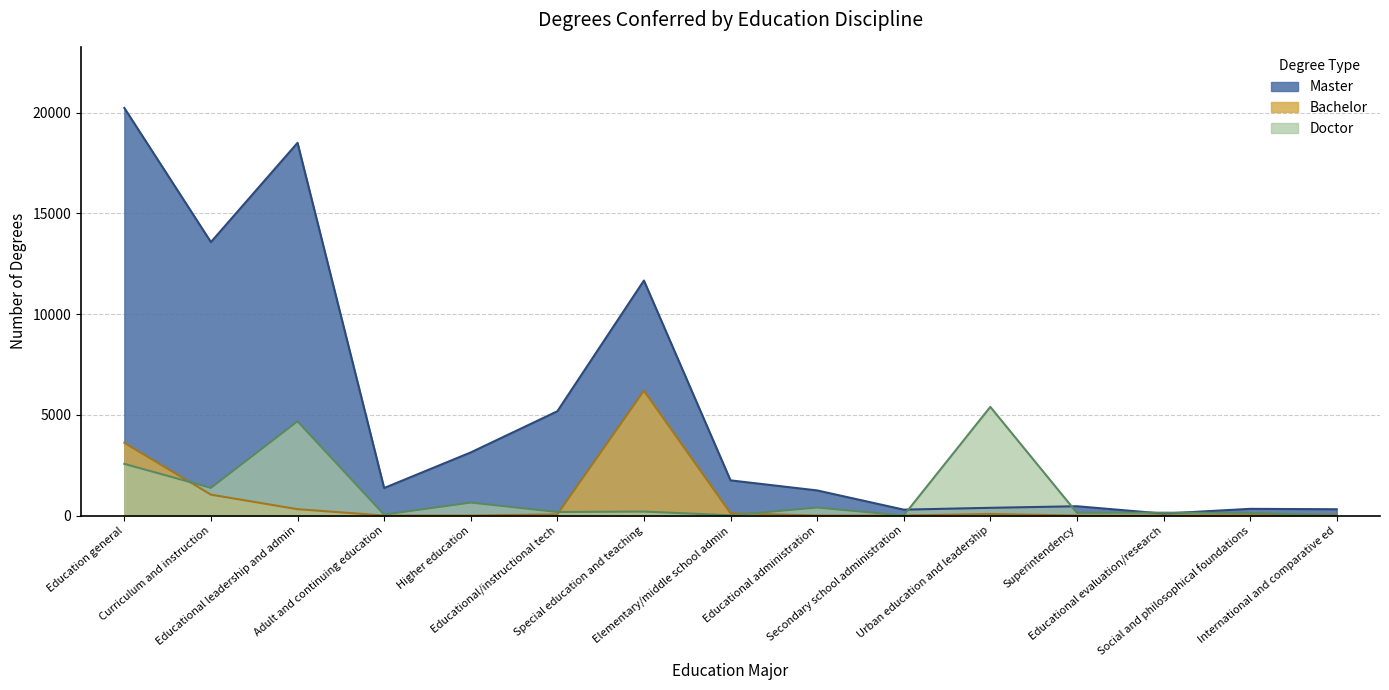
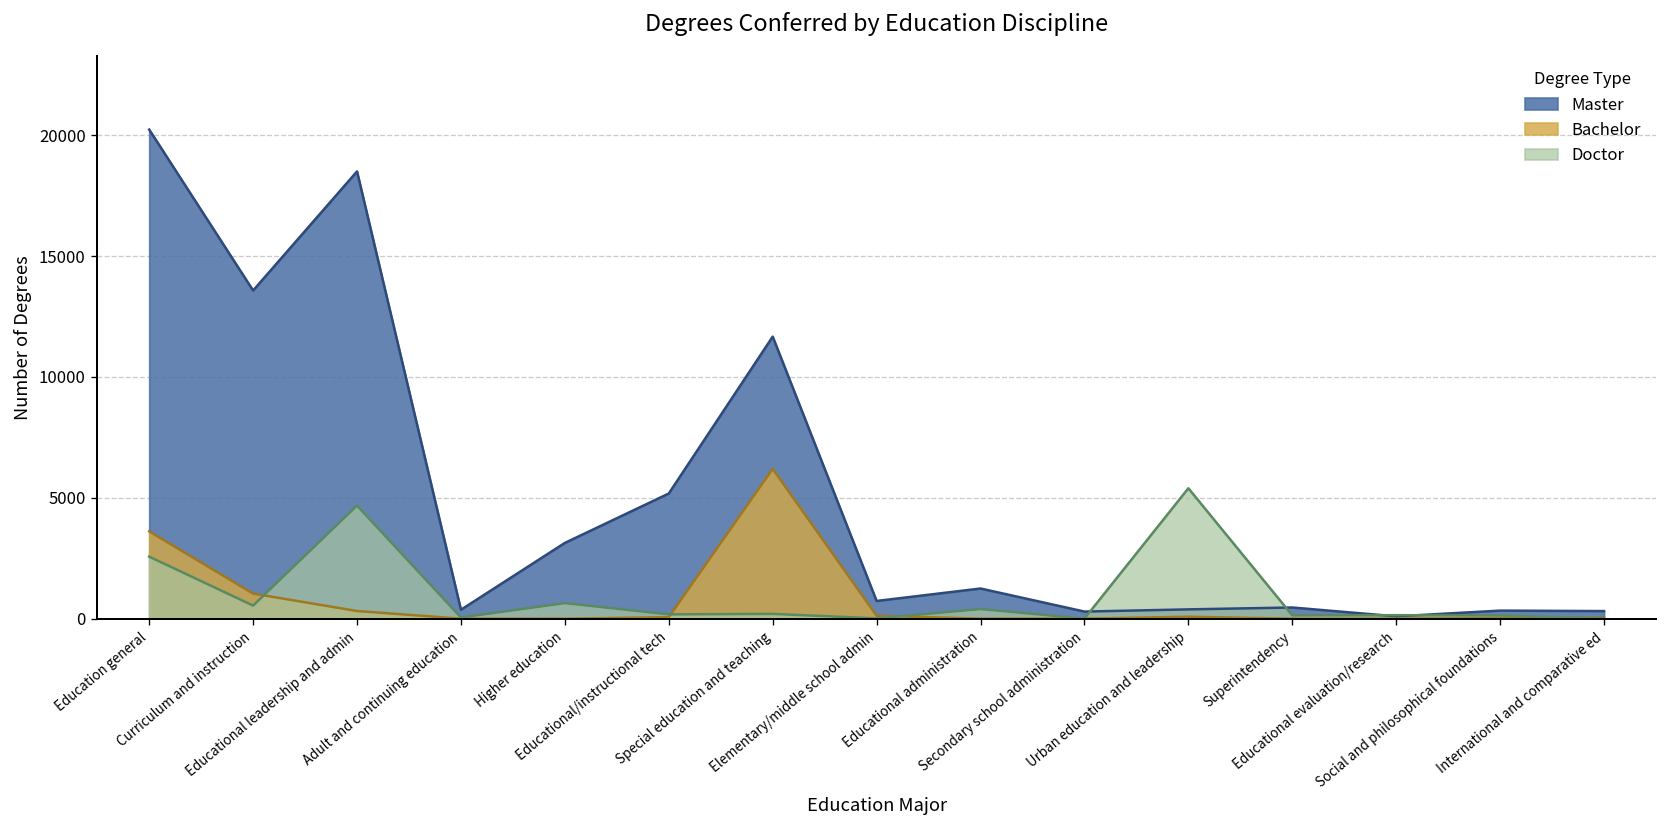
Doctor, Curriculum and instruction: 1400 -> 500
Master, Adult and continuing education: 1400 -> 400
Master, Elementary/middle school admin: 1700 -> 700
